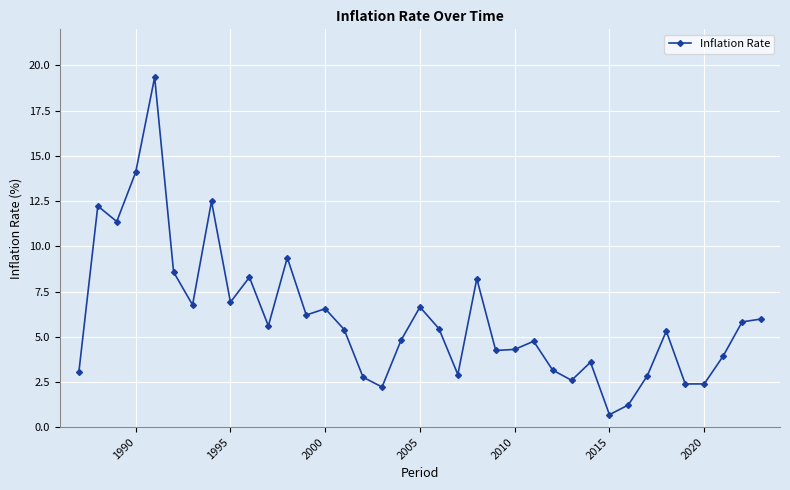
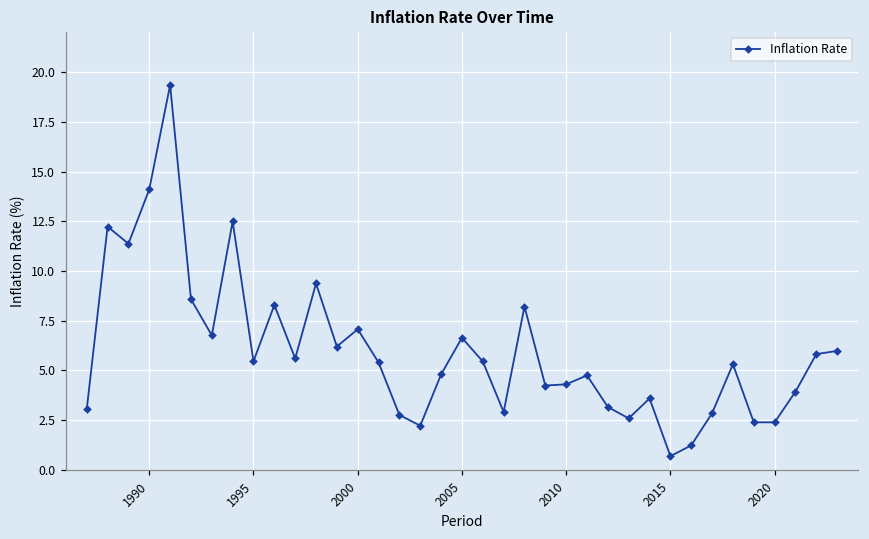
1995: 6.9 -> 5.5
2000: 6.6 -> 7.1
